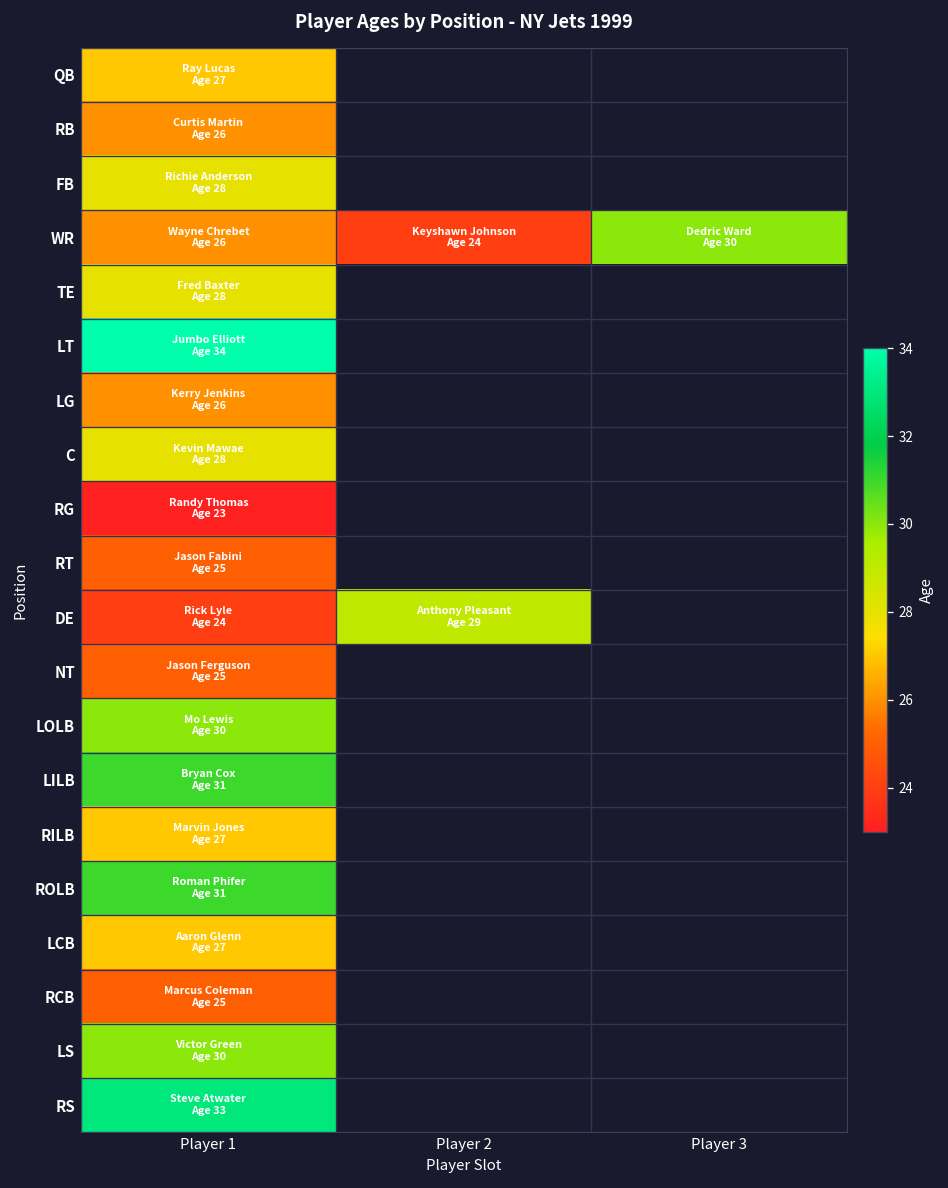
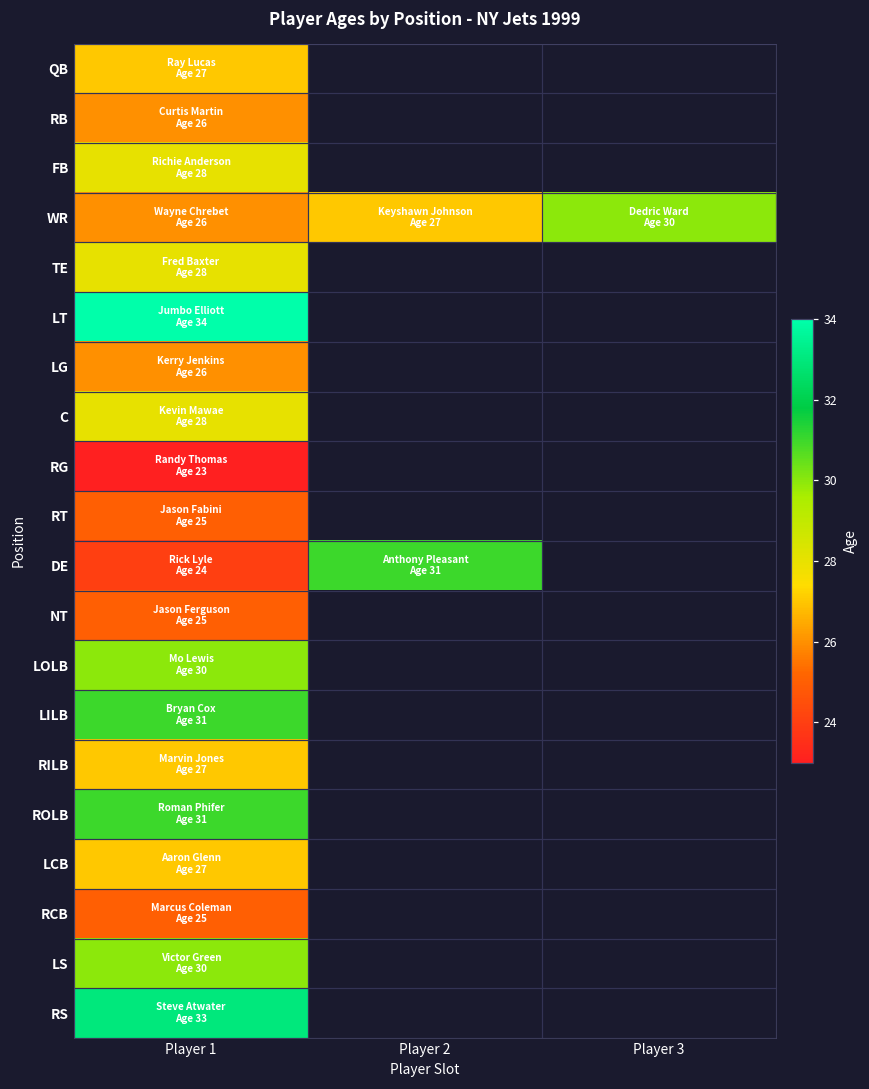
WR, Player 2: 24 -> 27
DE, Player 2: 29 -> 31
